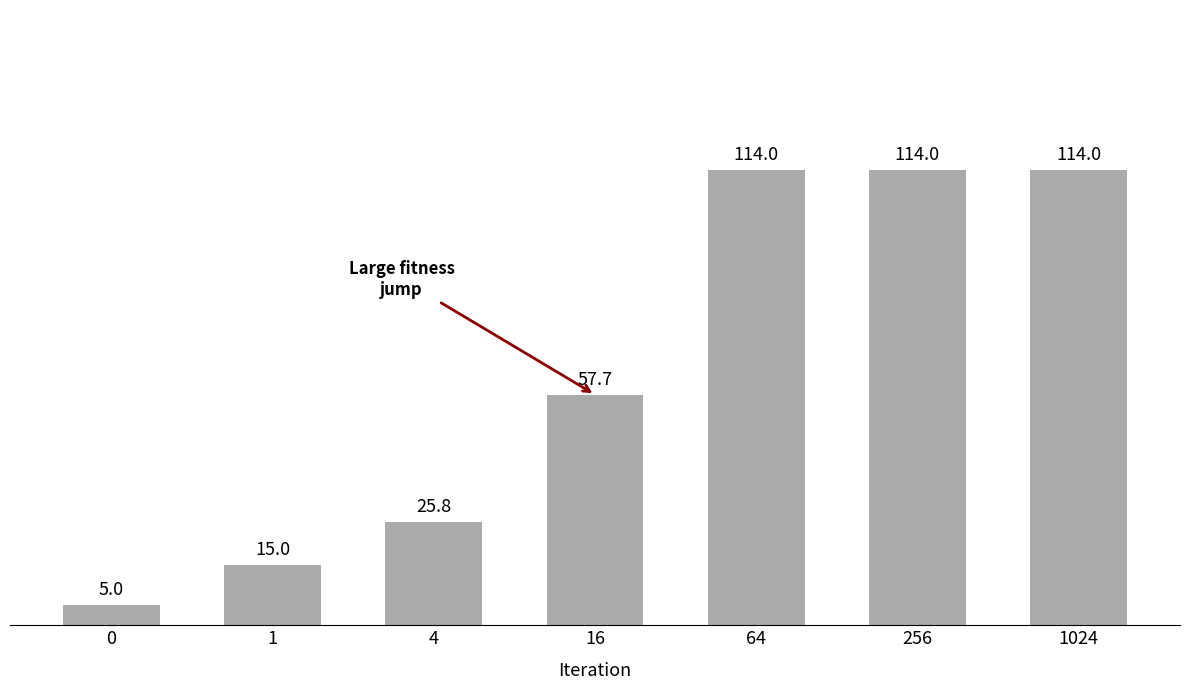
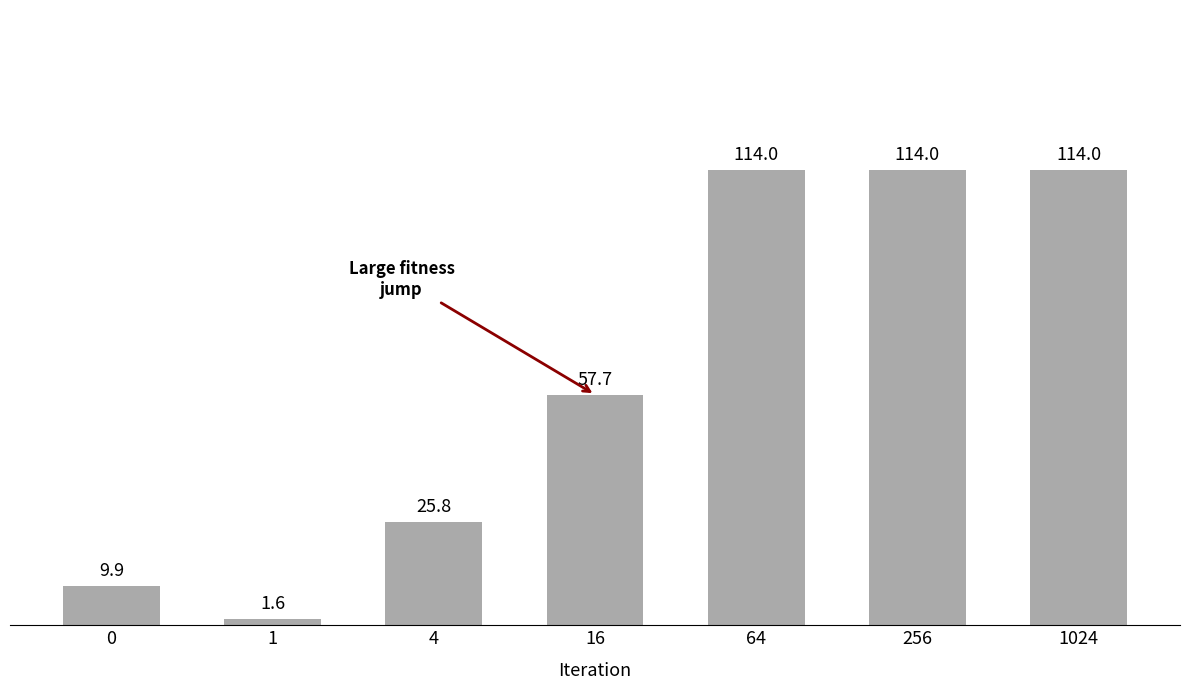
0: 5.0 -> 9.9
1: 15.0 -> 1.6
